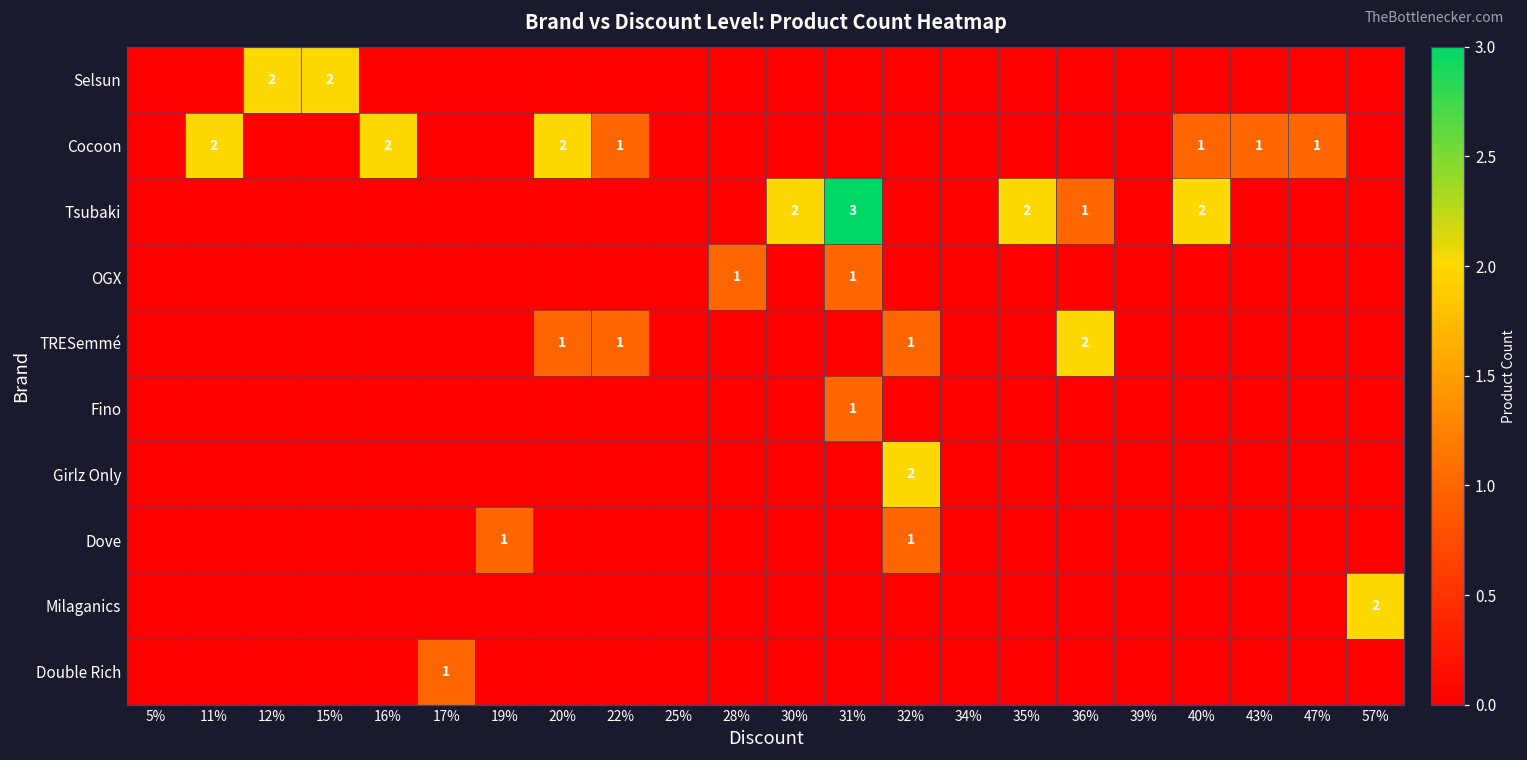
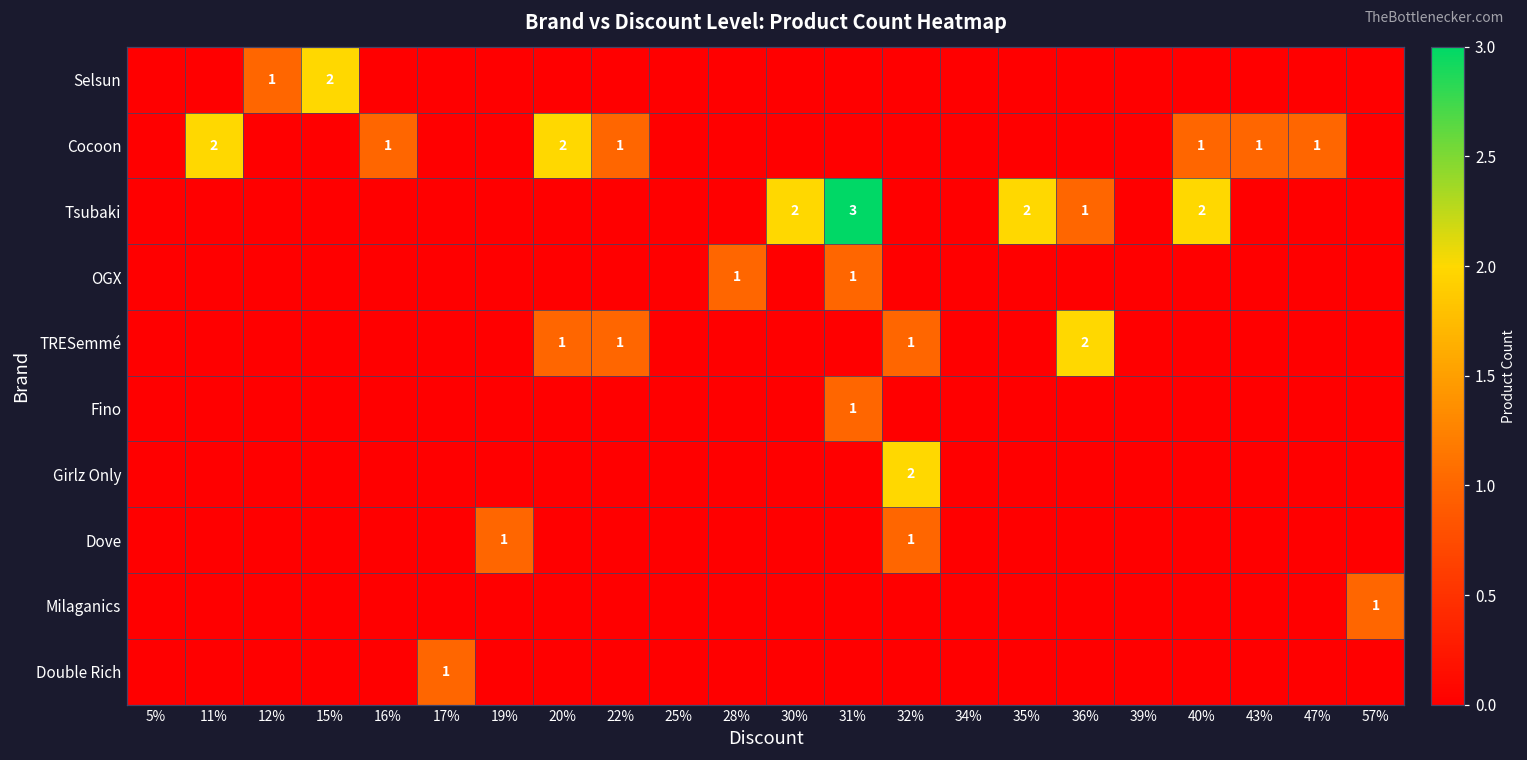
Selsun, 12%: 2 -> 1
Cocoon, 16%: 2 -> 1
Milaganics, 57%: 2 -> 1
